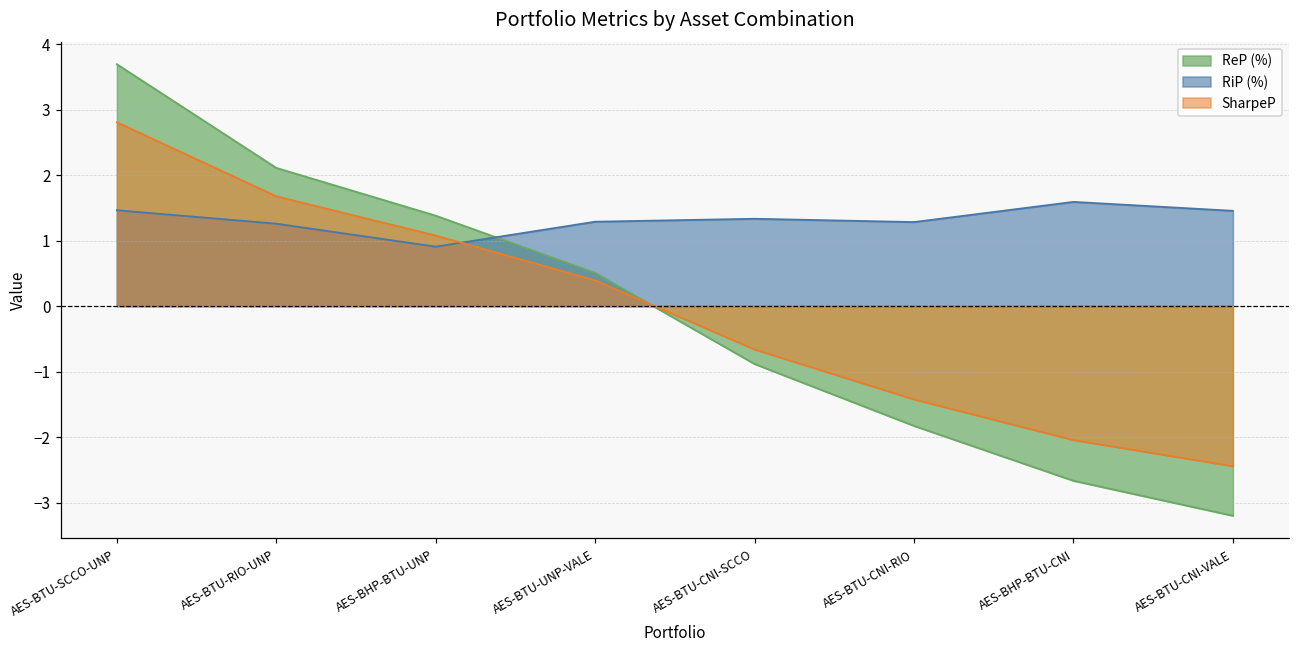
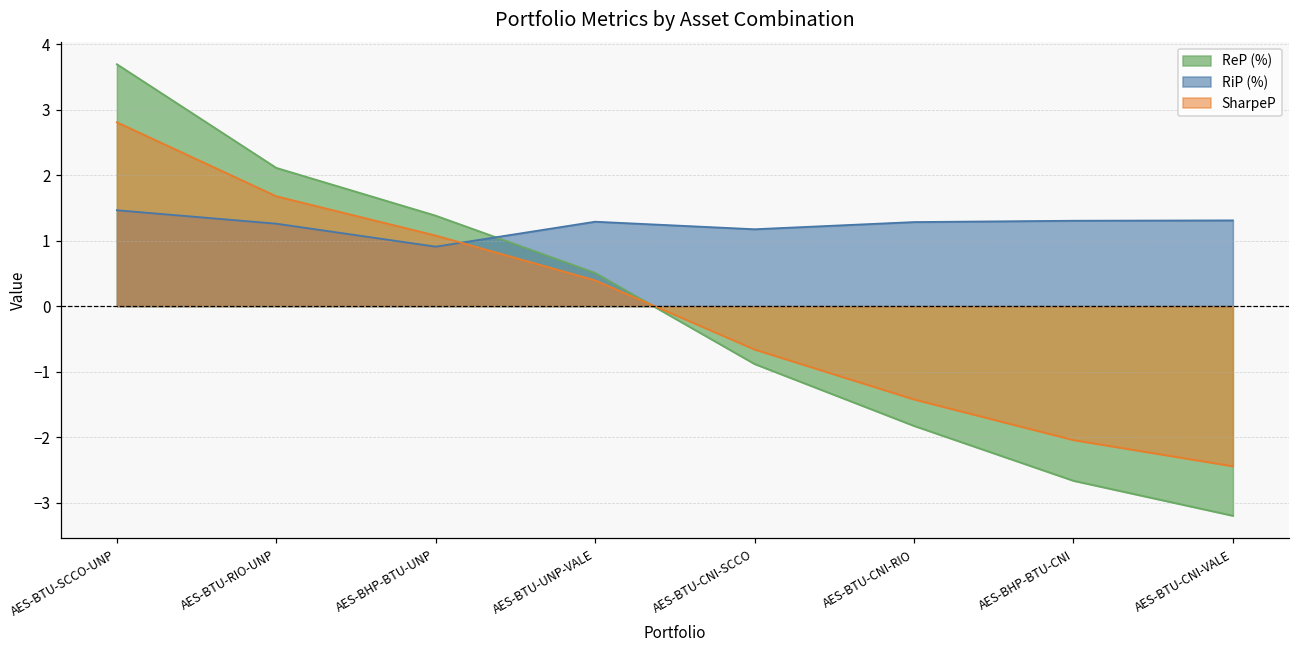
RiP (%), AES-BTU-CNI-SCCO: 1.3 -> 1.2
RiP (%), AES-BHP-BTU-CNI: 1.6 -> 1.3
RiP (%), AES-BTU-CNI-VALE: 1.5 -> 1.3
